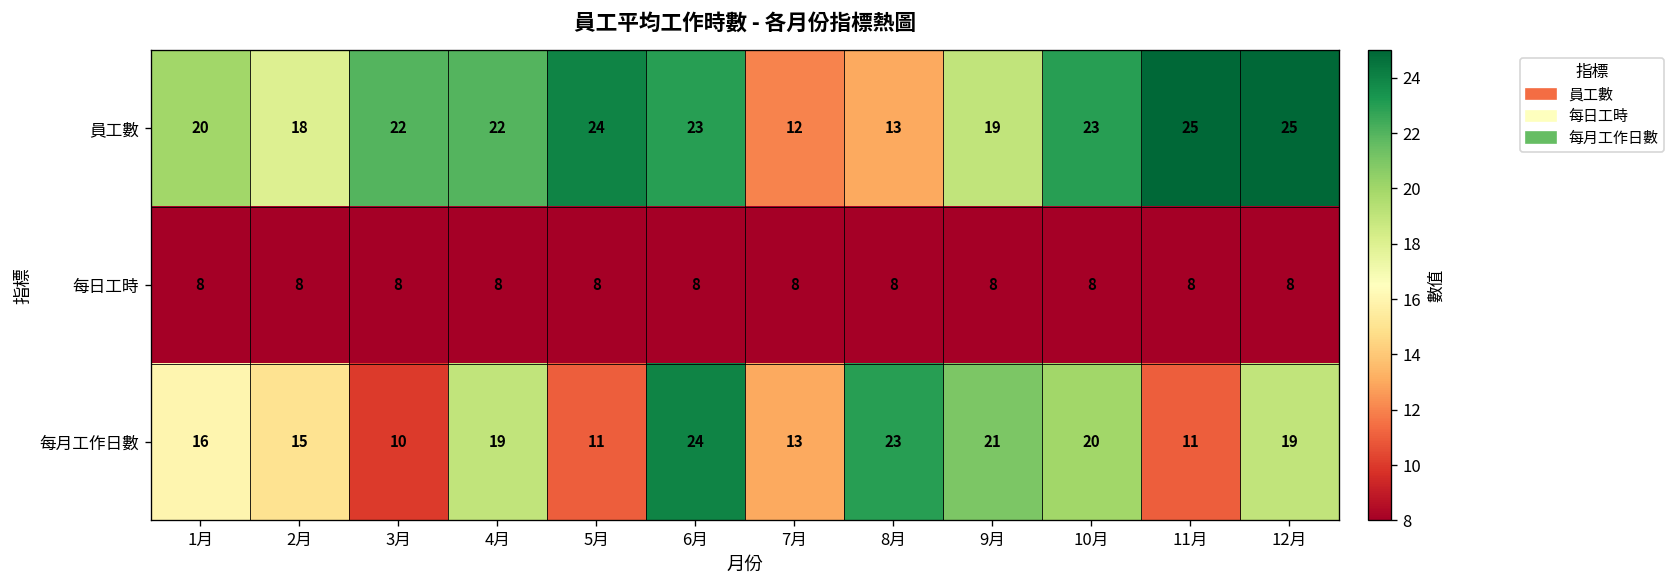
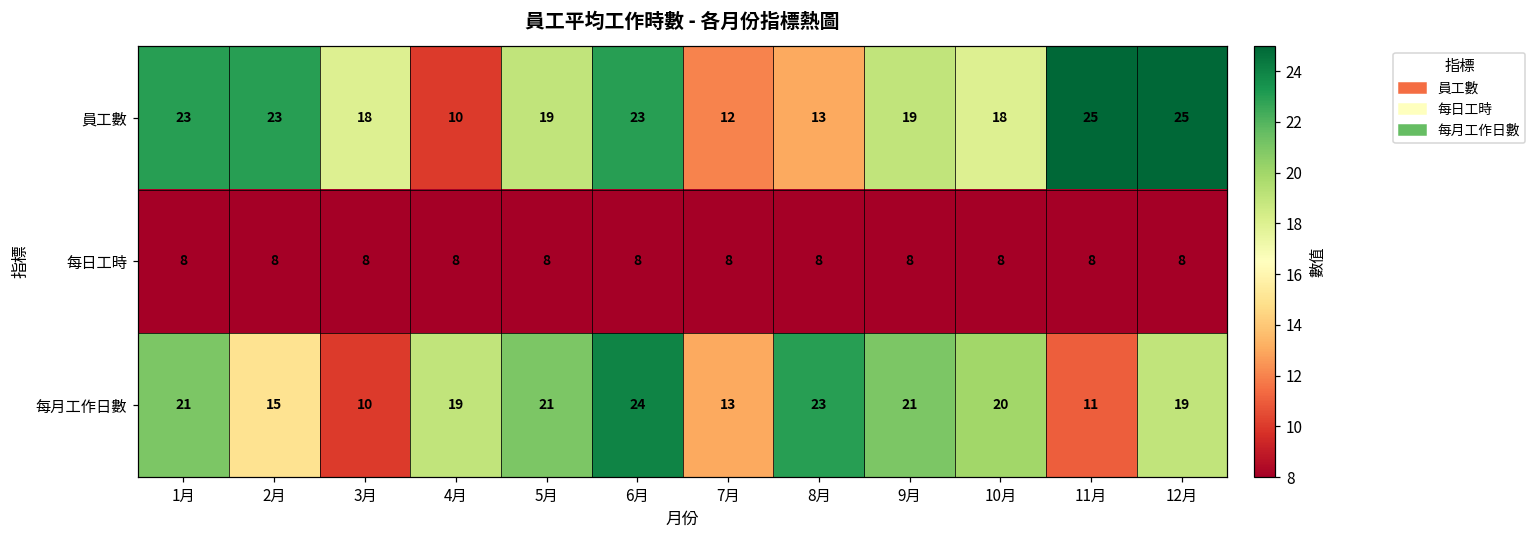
員工數, 1月: 20 -> 23
員工數, 2月: 18 -> 23
員工數, 3月: 22 -> 18
員工數, 4月: 22 -> 10
員工數, 5月: 24 -> 19
員工數, 10月: 23 -> 18
每月工作日數, 1月: 16 -> 21
每月工作日數, 5月: 11 -> 21
